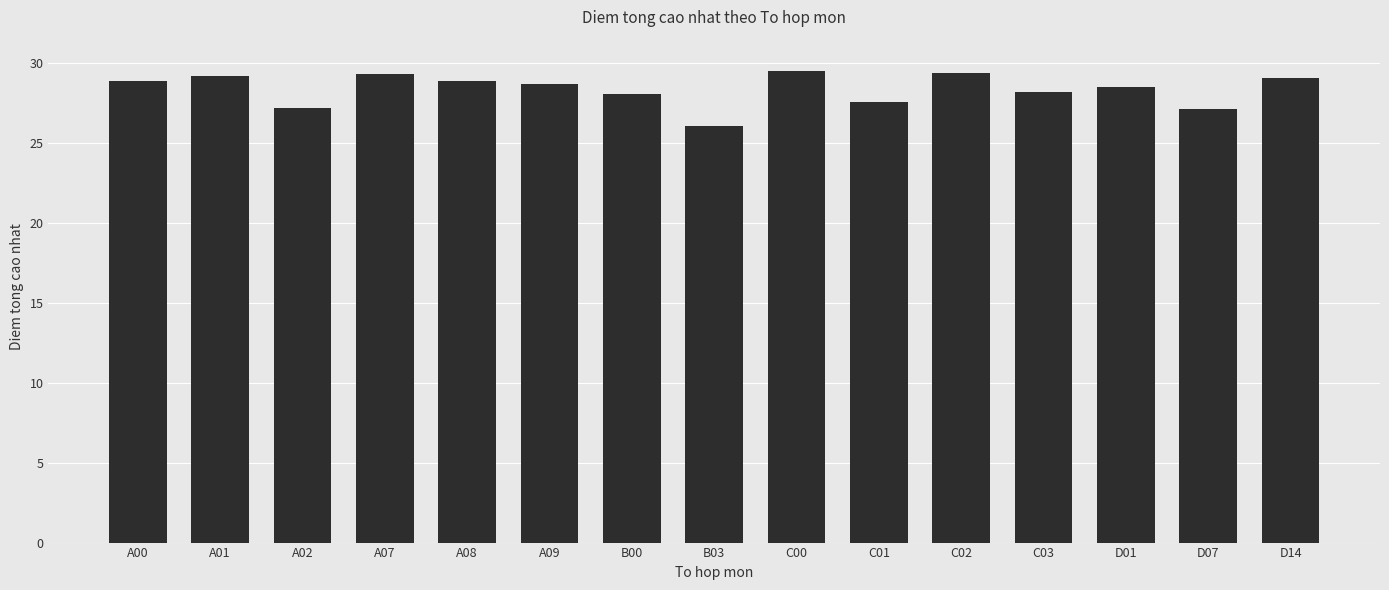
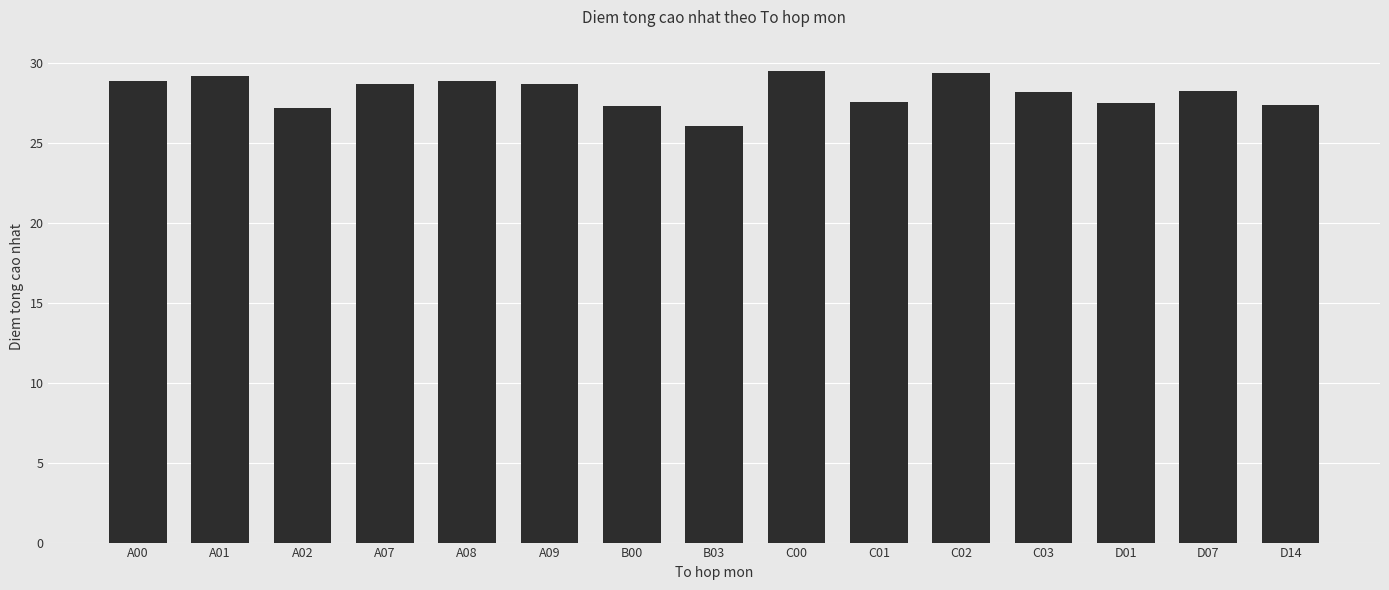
A07: 29.3 -> 28.7
B00: 28.1 -> 27.3
D01: 28.5 -> 27.5
D07: 27.1 -> 28.3
D14: 29.1 -> 27.4
